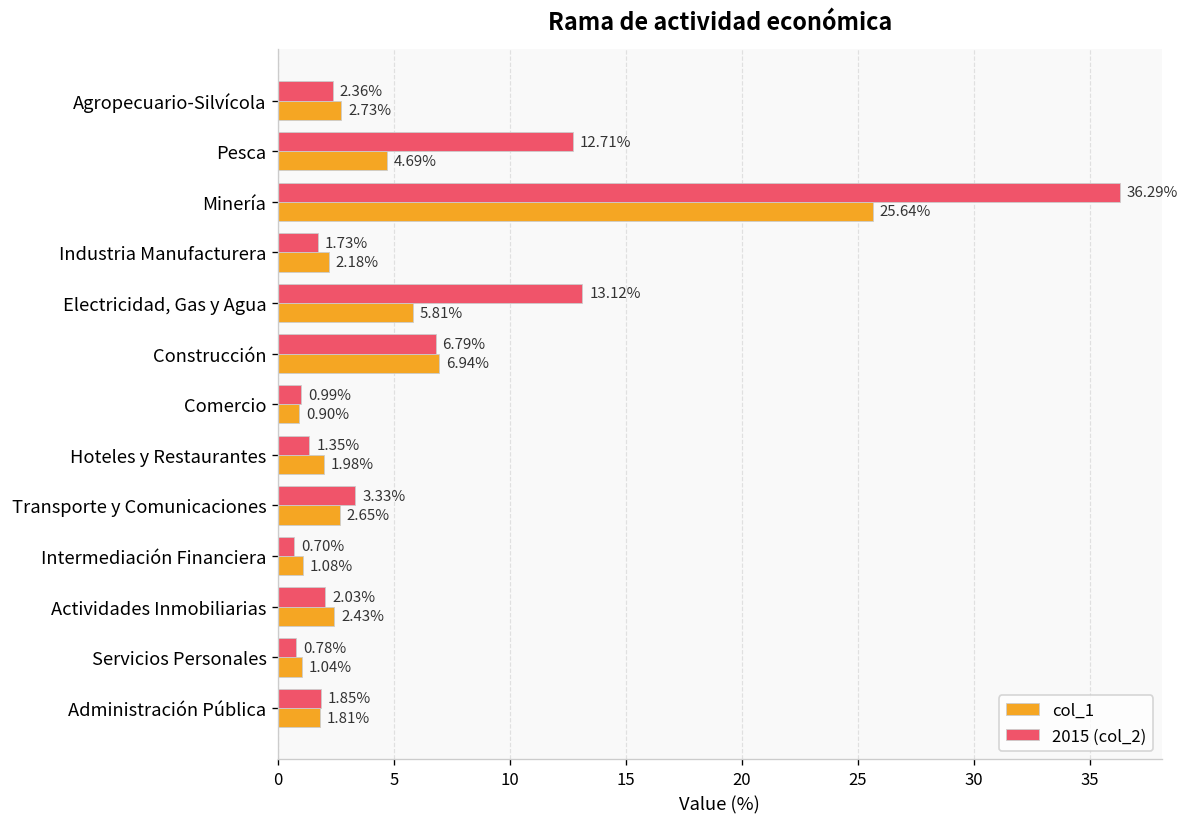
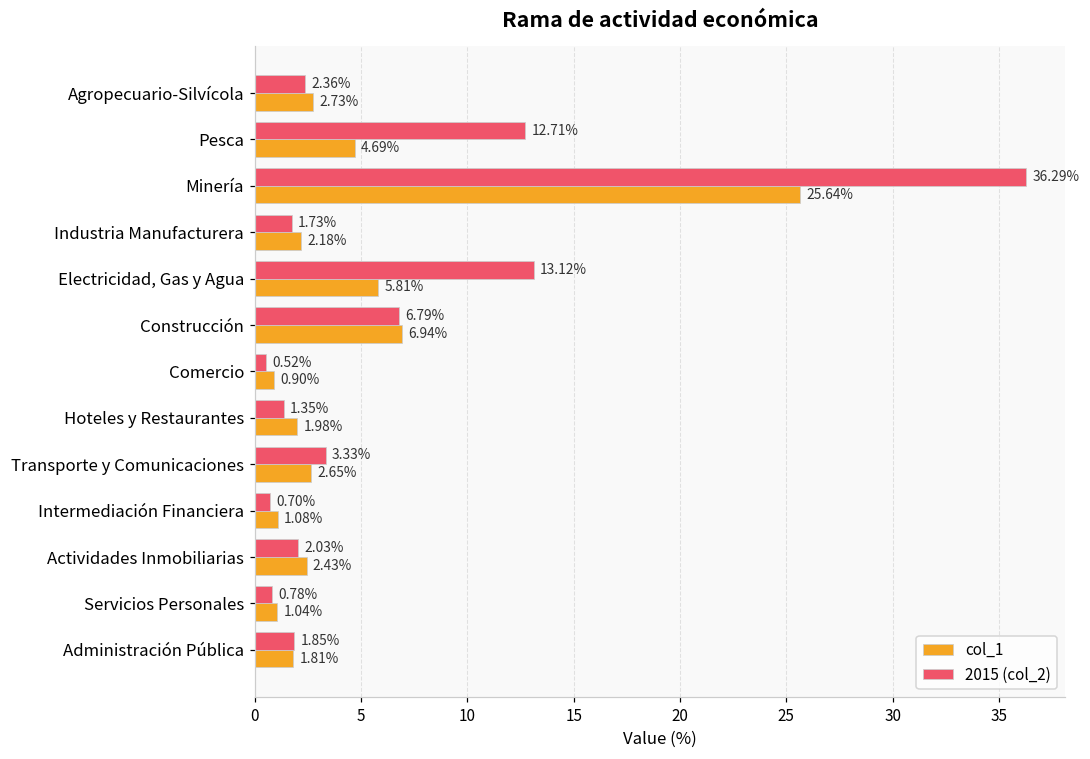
2015 (col_2), Comercio: 0.99% -> 0.52%
